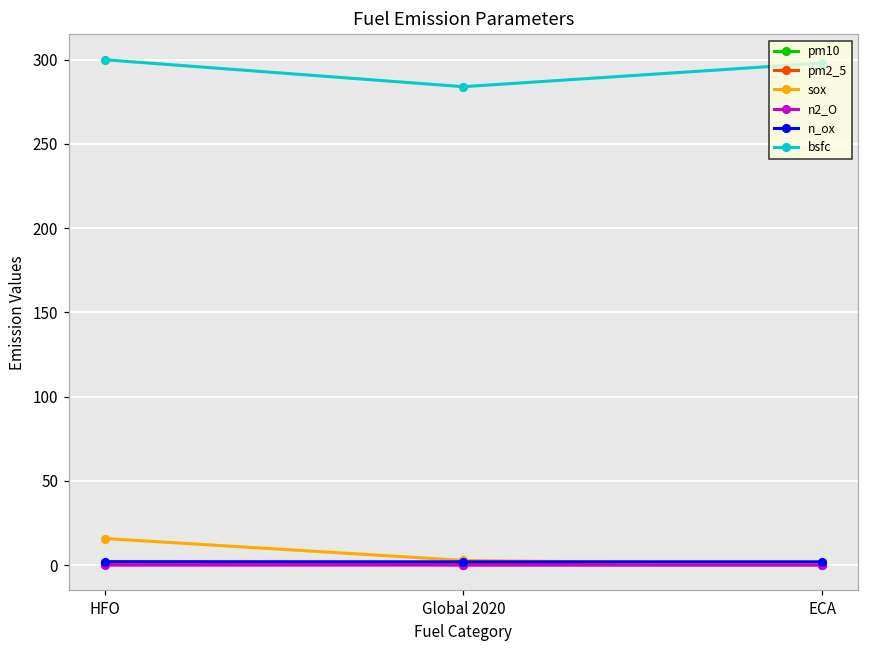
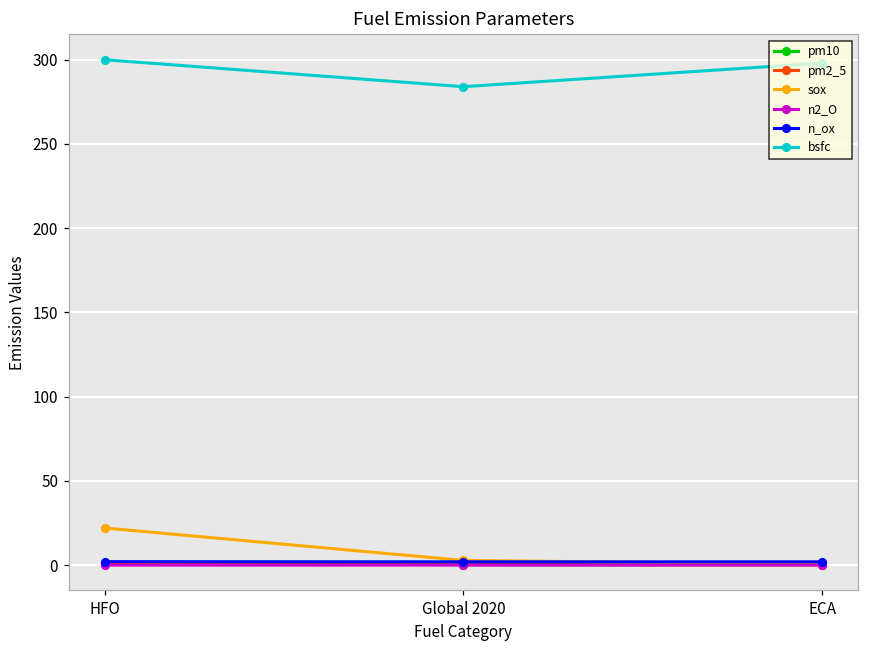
sox, HFO: 16 -> 22
